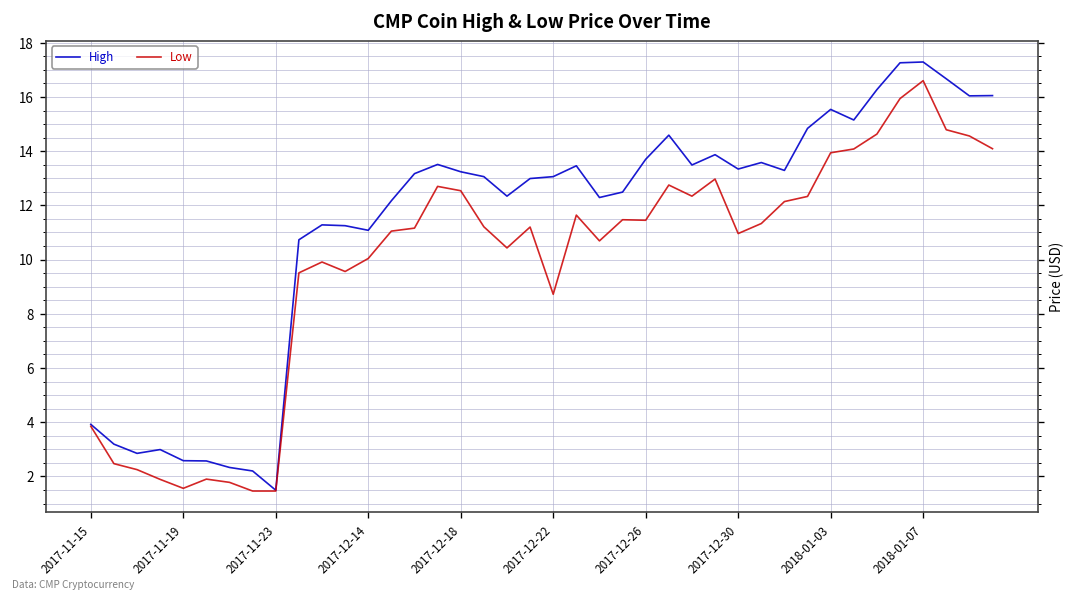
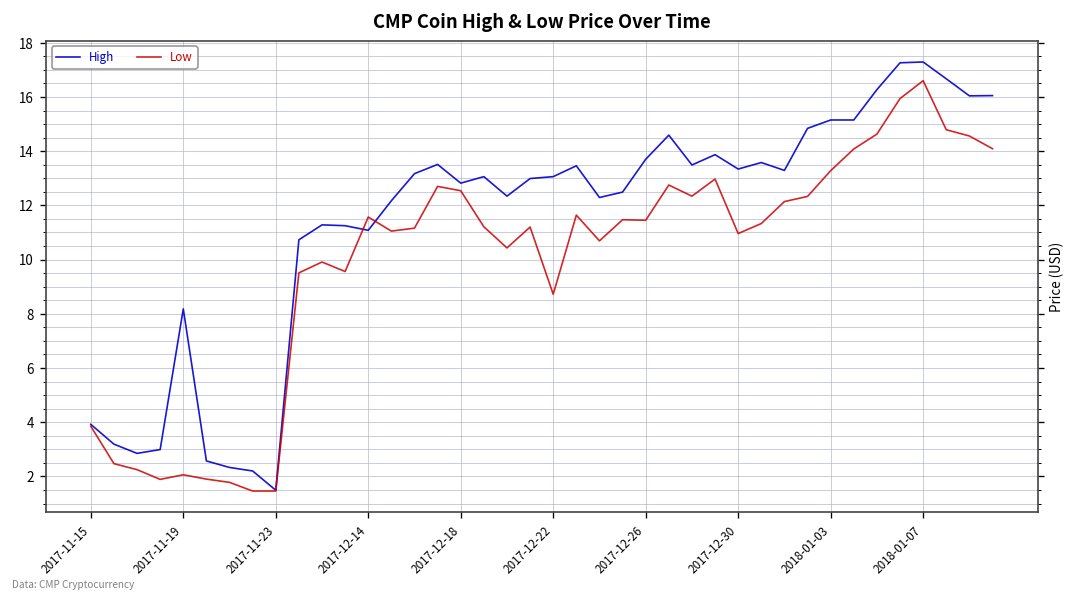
High, 2017-11-19: 2.6 -> 8.2
Low, 2017-11-19: 1.6 -> 2.1
Low, 2017-12-14: 10.0 -> 11.6
High, 2017-12-18: 13.2 -> 12.8
High, 2018-01-03: 15.5 -> 15.2
Low, 2018-01-03: 13.9 -> 13.3
